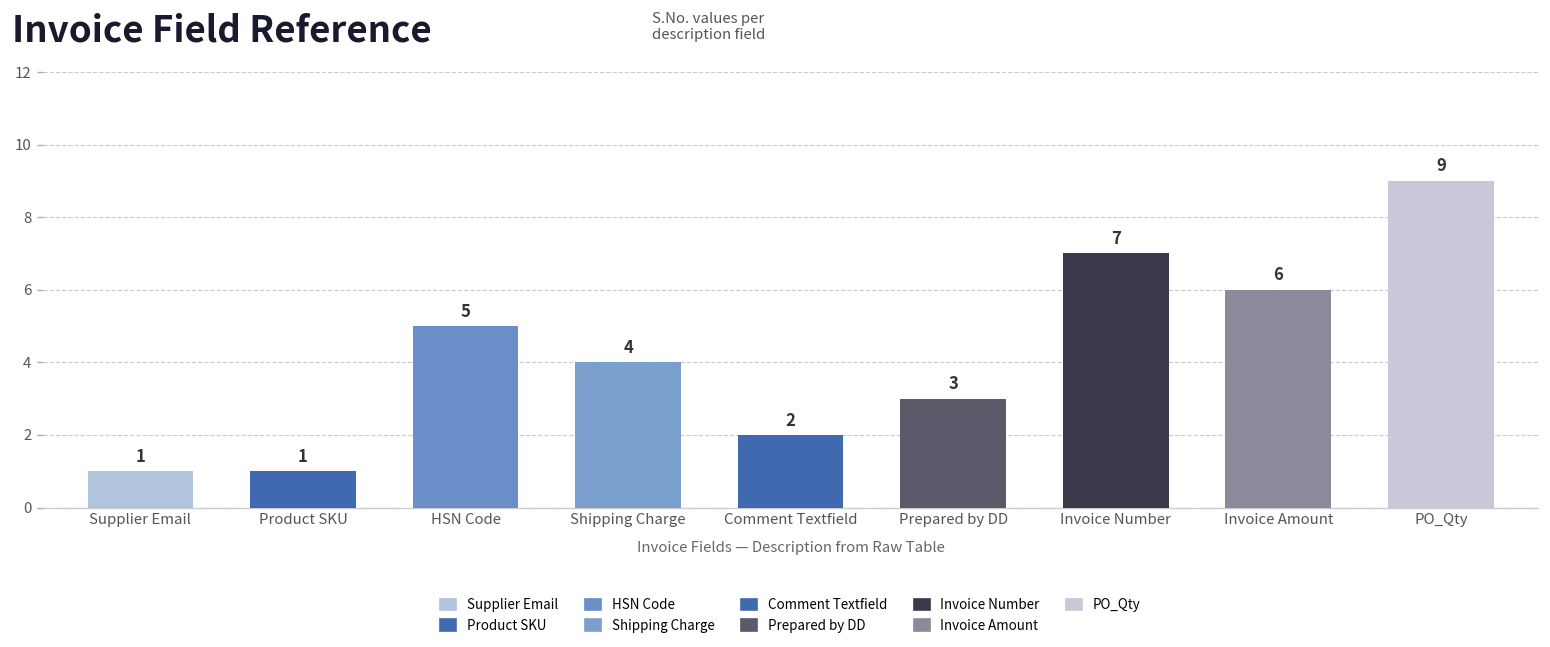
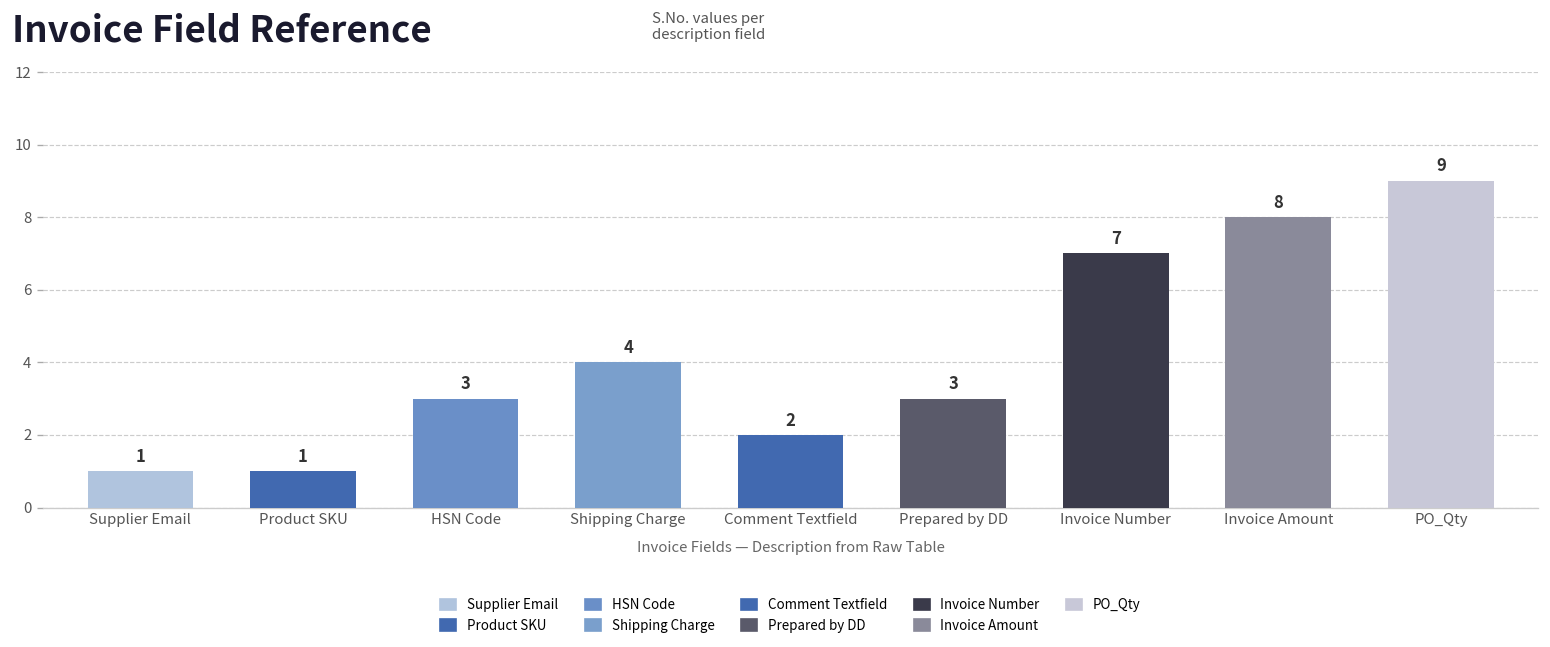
HSN Code: 5 -> 3
Invoice Amount: 6 -> 8
